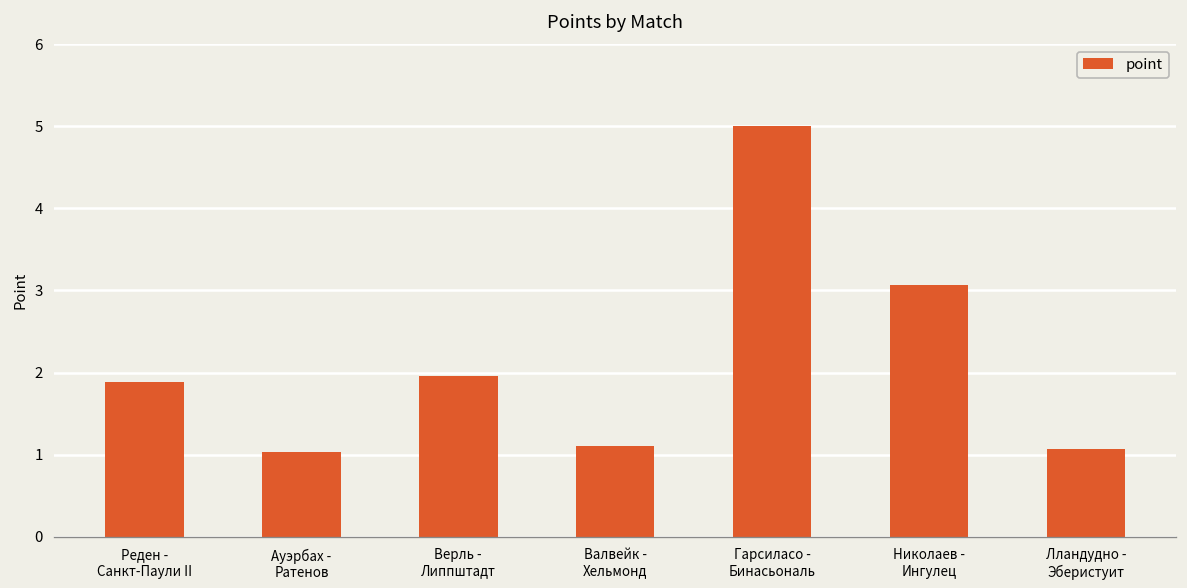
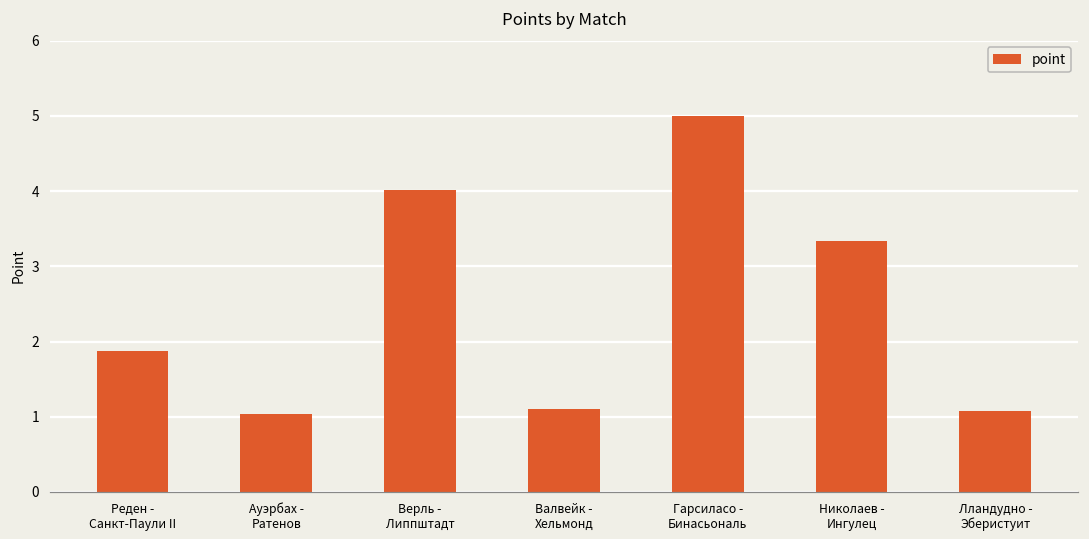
Верль - Липпштадт: 2.0 -> 4.0
Николаев - Ингулец: 3.1 -> 3.3
